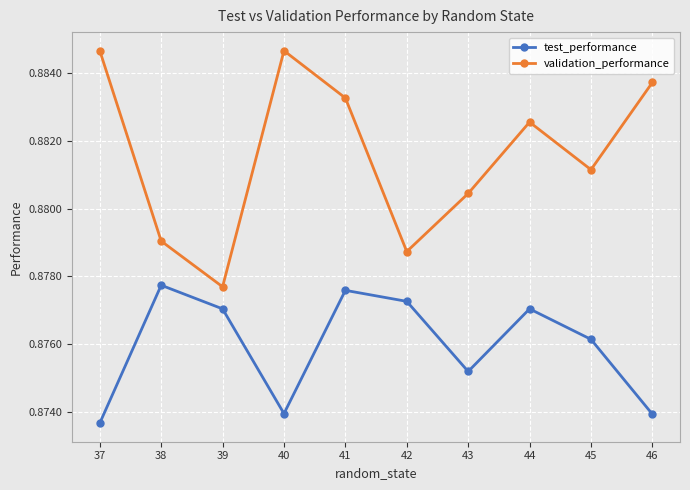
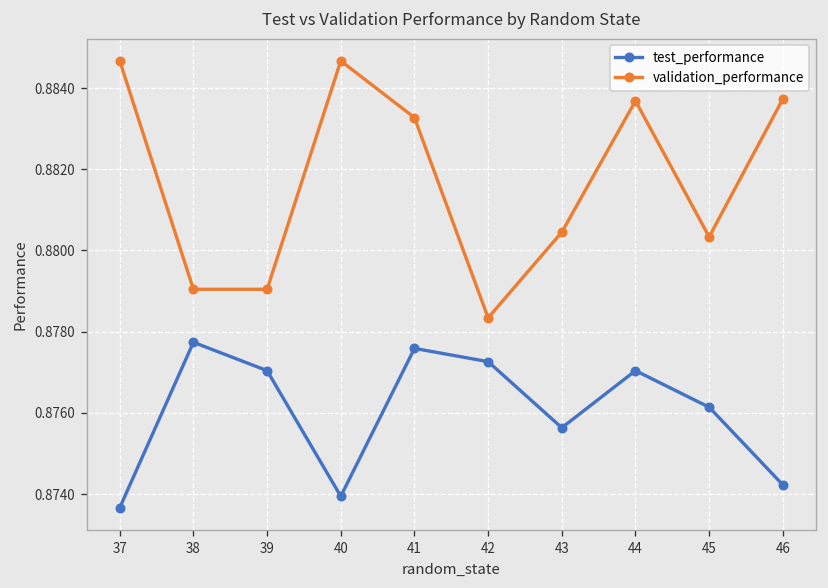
validation_performance, 39: 0.8777 -> 0.8790
validation_performance, 42: 0.8787 -> 0.8783
test_performance, 43: 0.8752 -> 0.8756
validation_performance, 44: 0.8826 -> 0.8837
validation_performance, 45: 0.8812 -> 0.8803
test_performance, 46: 0.8739 -> 0.8742
